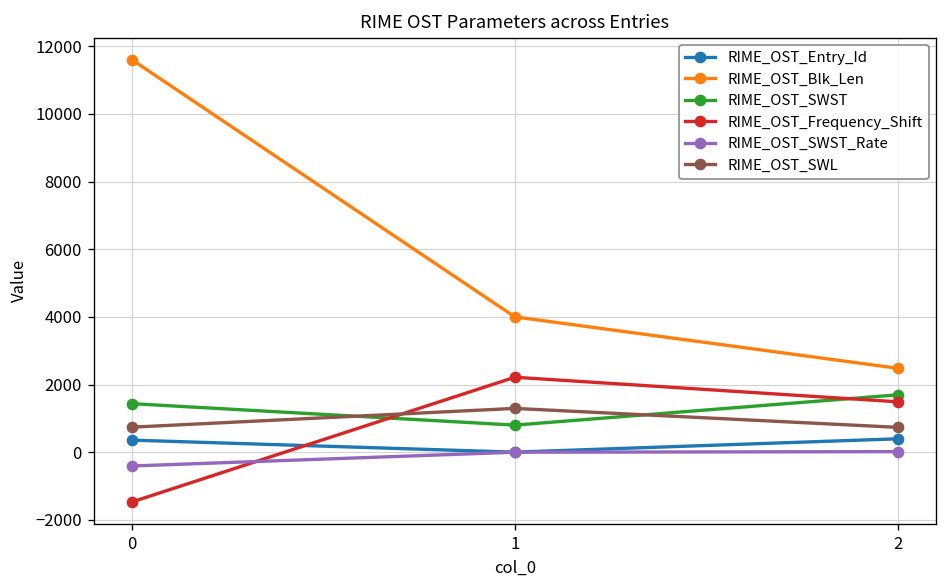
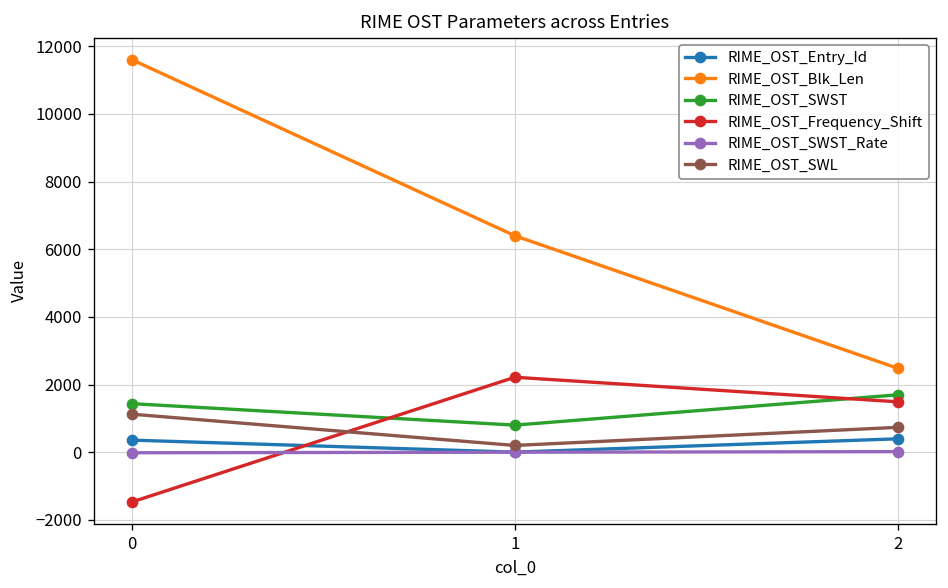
RIME_OST_SWST_Rate, 0: -400 -> 0
RIME_OST_SWL, 0: 700 -> 1100
RIME_OST_Blk_Len, 1: 4000 -> 6400
RIME_OST_SWL, 1: 1300 -> 200
